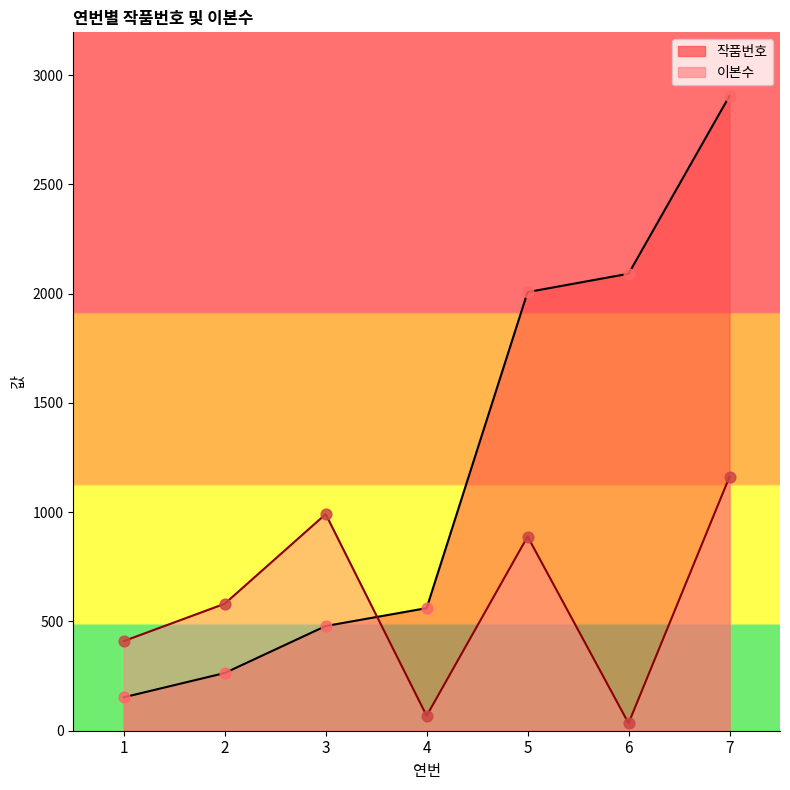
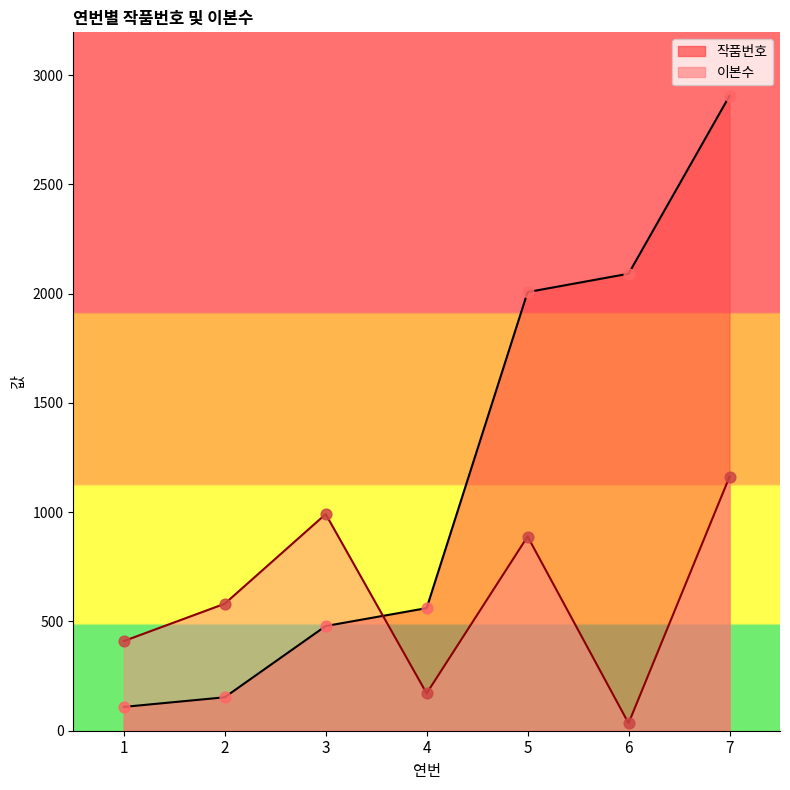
작품번호, 1: 150 -> 110
작품번호, 2: 260 -> 150
이본수, 4: 70 -> 170
